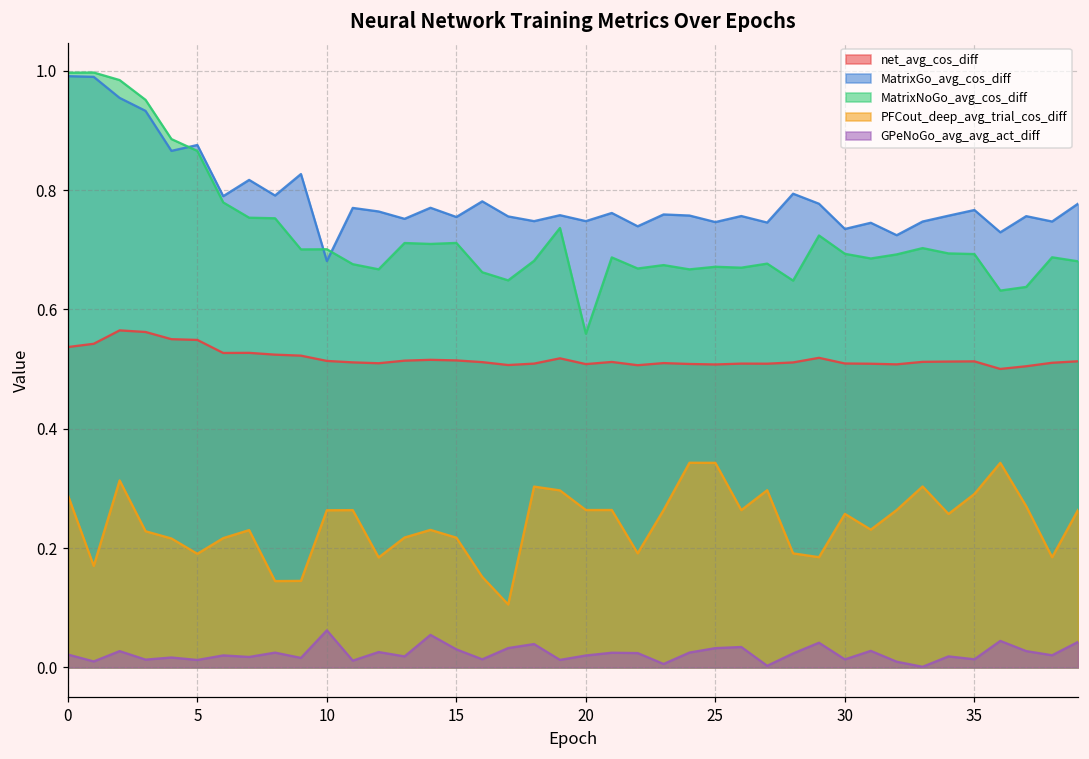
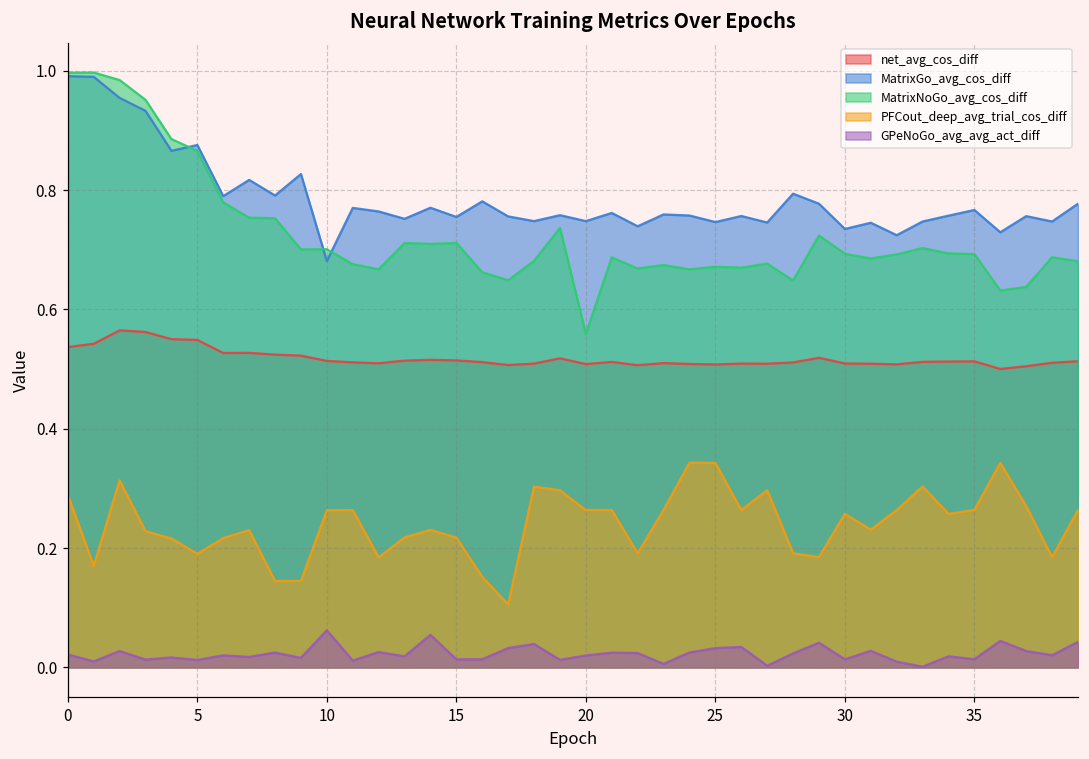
GPeNoGo_avg_avg_act_diff, 15: 0.03 -> 0.01
PFCout_deep_avg_trial_cos_diff, 35: 0.29 -> 0.26
